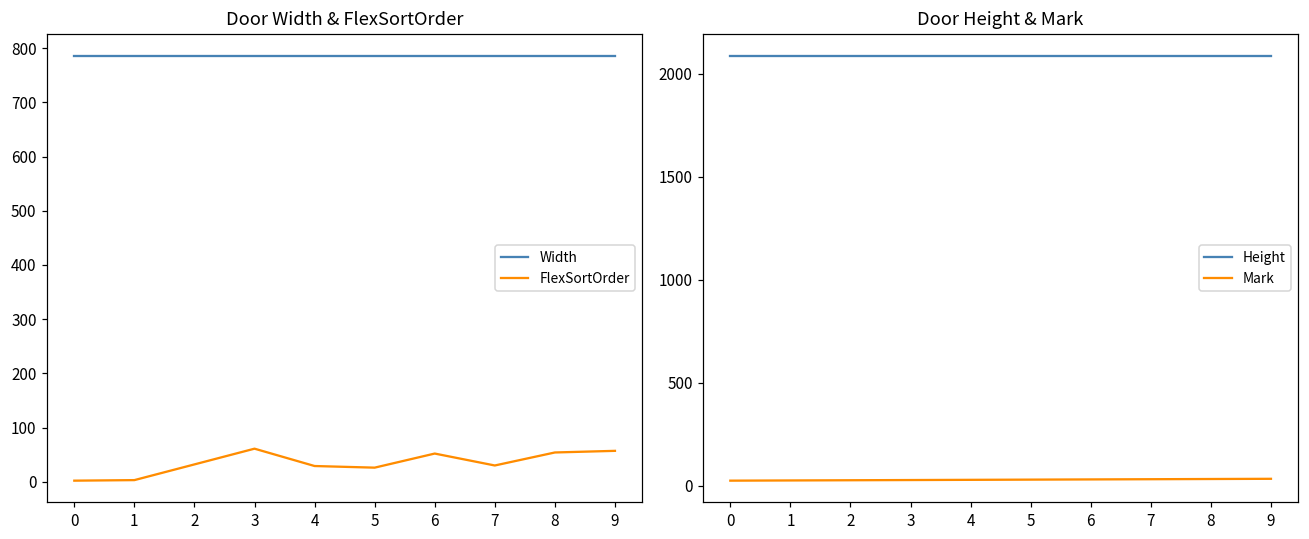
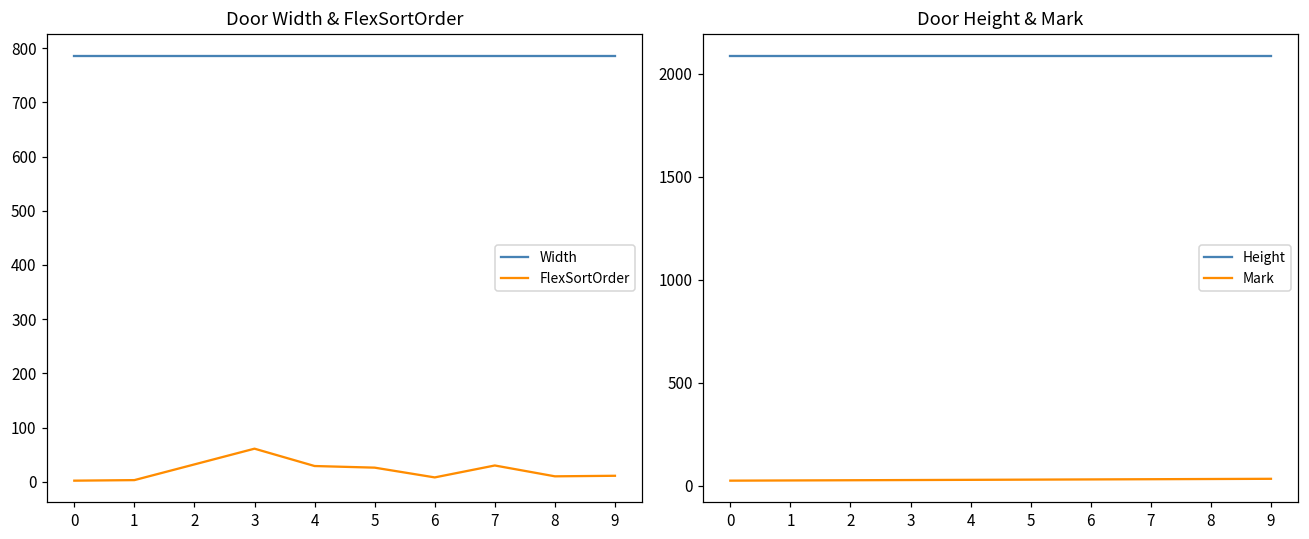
Door Width & FlexSortOrder, FlexSortOrder, 6: 50 -> 10
Door Width & FlexSortOrder, FlexSortOrder, 8: 50 -> 10
Door Width & FlexSortOrder, FlexSortOrder, 9: 60 -> 10
